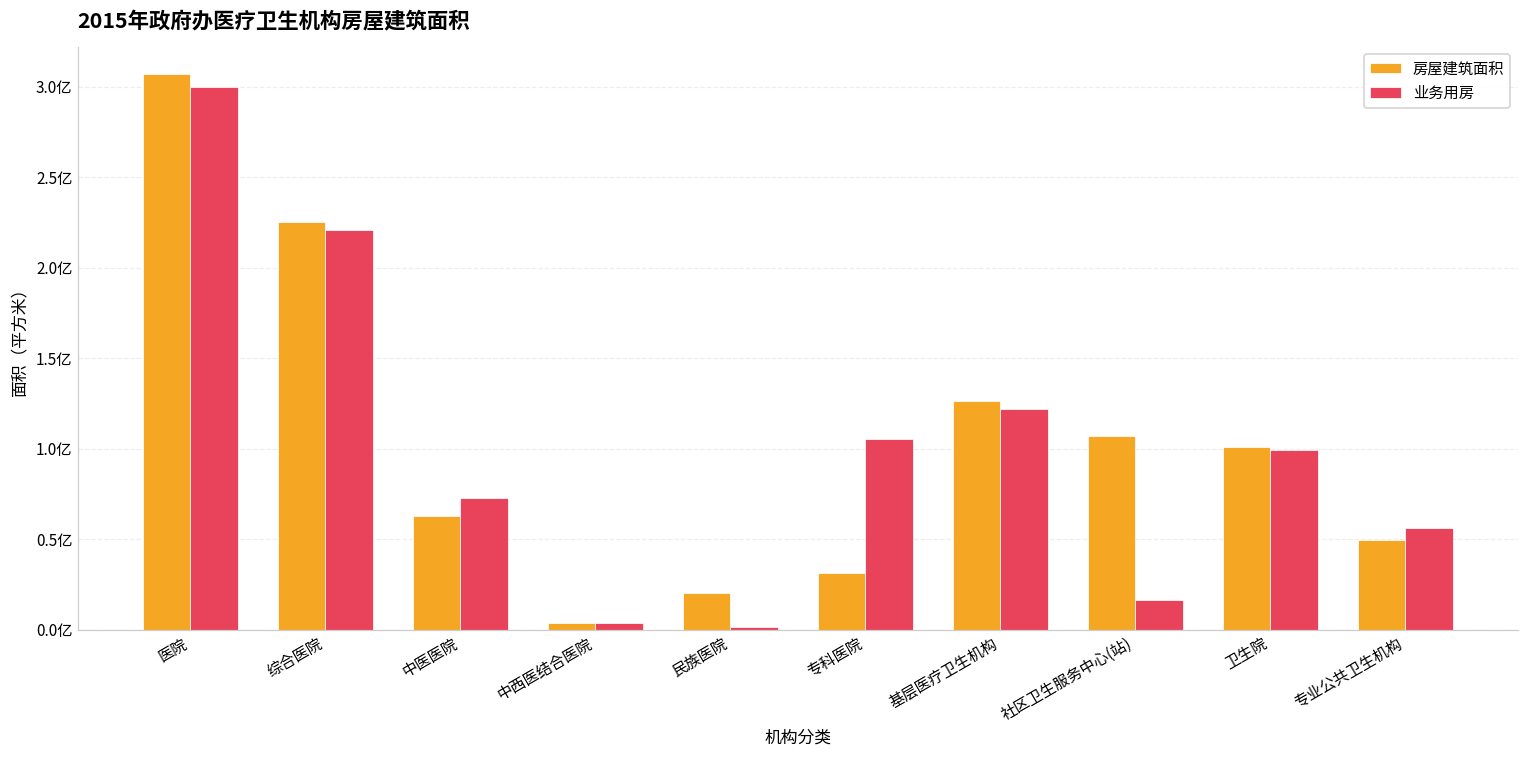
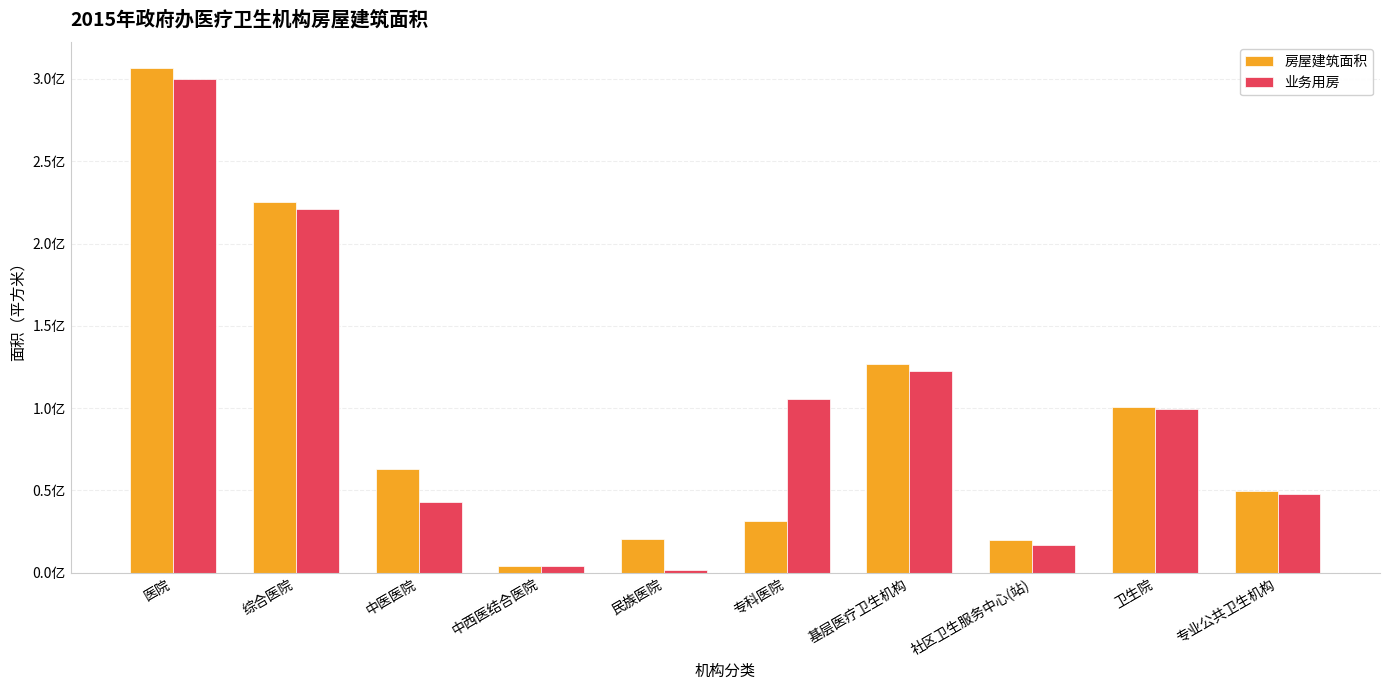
业务用房, 中医医院: 0.73亿 -> 0.43亿
房屋建筑面积, 社区卫生服务中心(站): 1.07亿 -> 0.20亿
业务用房, 专业公共卫生机构: 0.56亿 -> 0.48亿
